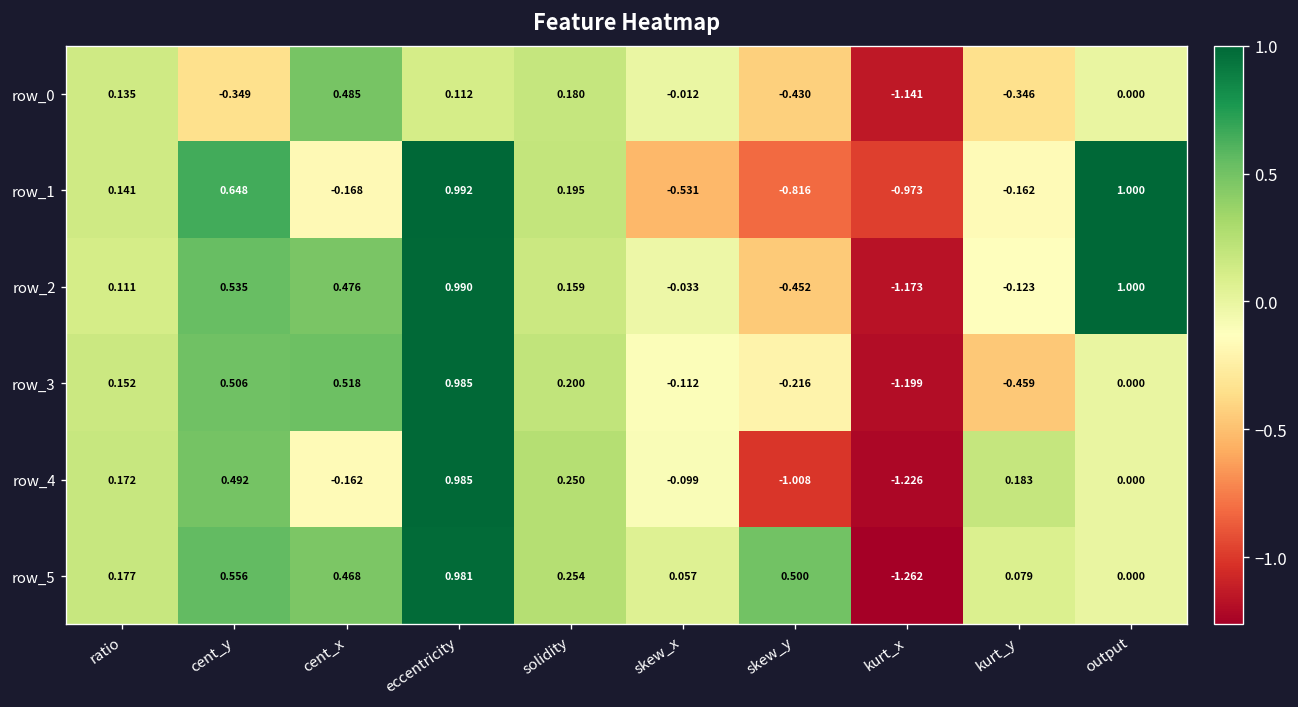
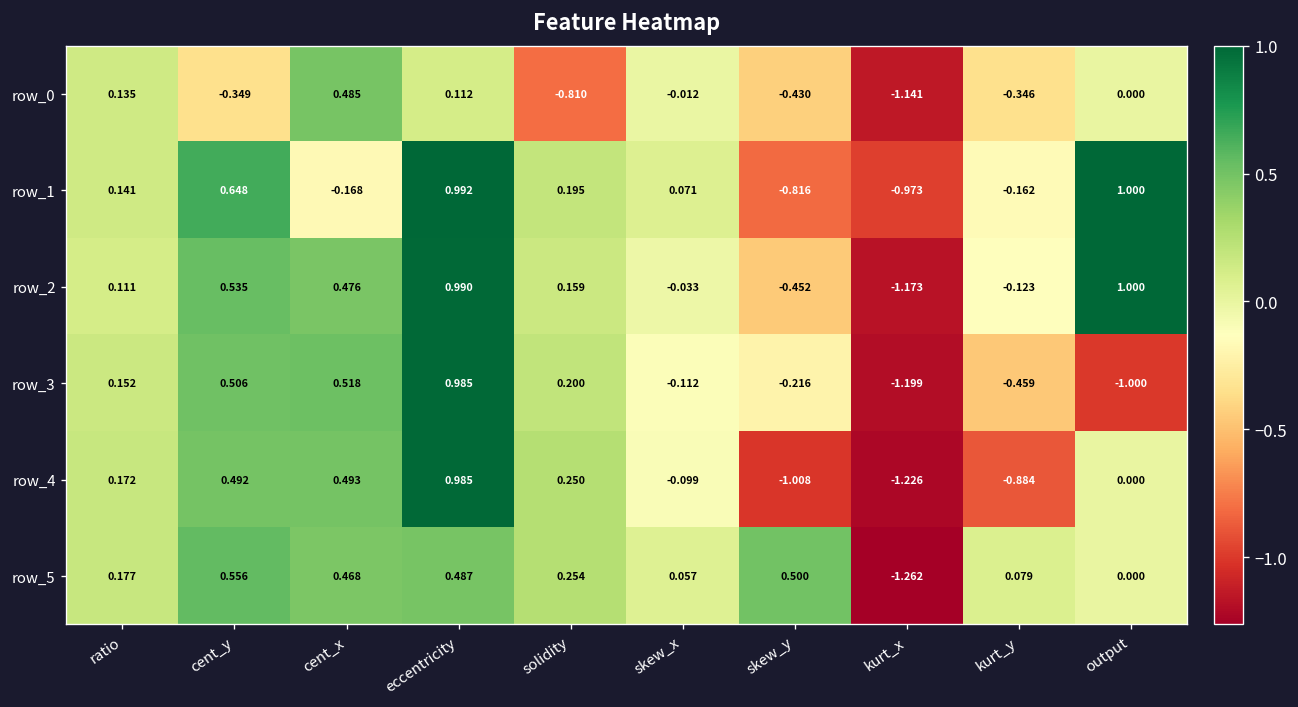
row_0, solidity: 0.180 -> -0.810
row_1, skew_x: -0.531 -> 0.071
row_3, output: 0.000 -> -1.000
row_4, cent_x: -0.162 -> 0.493
row_4, kurt_y: 0.183 -> -0.884
row_5, eccentricity: 0.981 -> 0.487
